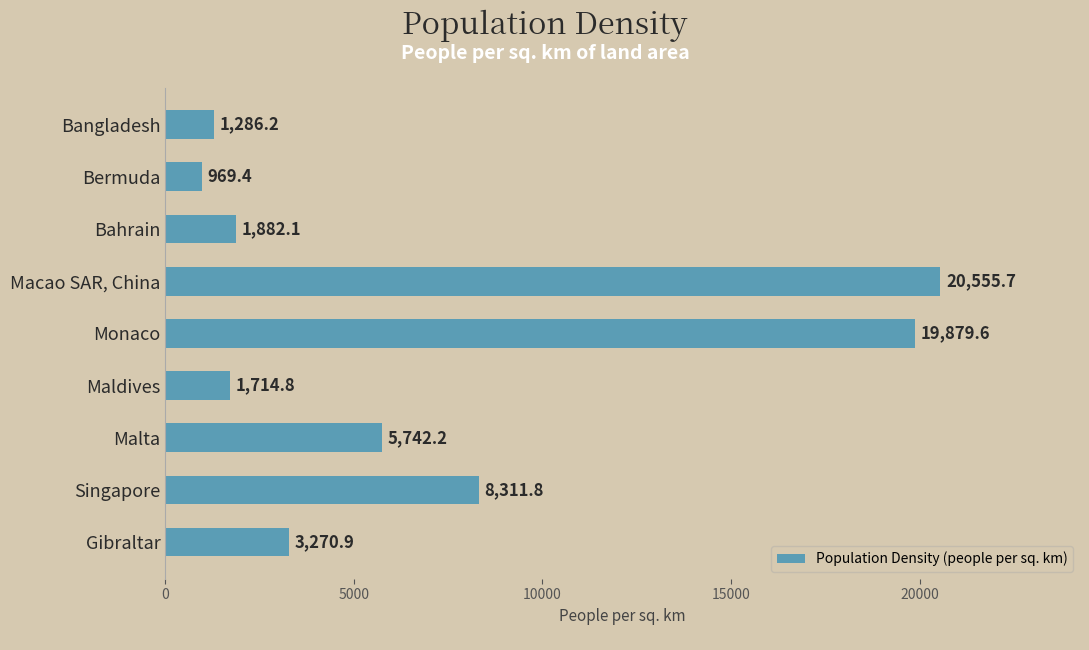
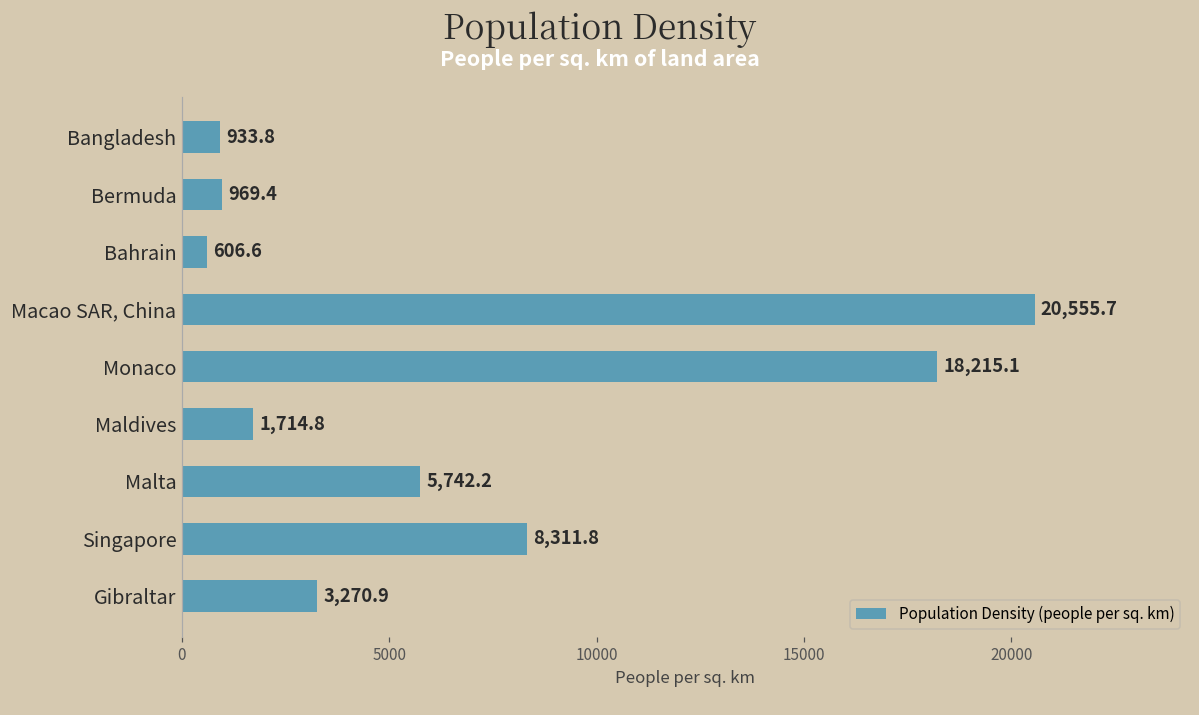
Bangladesh: 1,286.2 -> 933.8
Bahrain: 1,882.1 -> 606.6
Monaco: 19,879.6 -> 18,215.1
